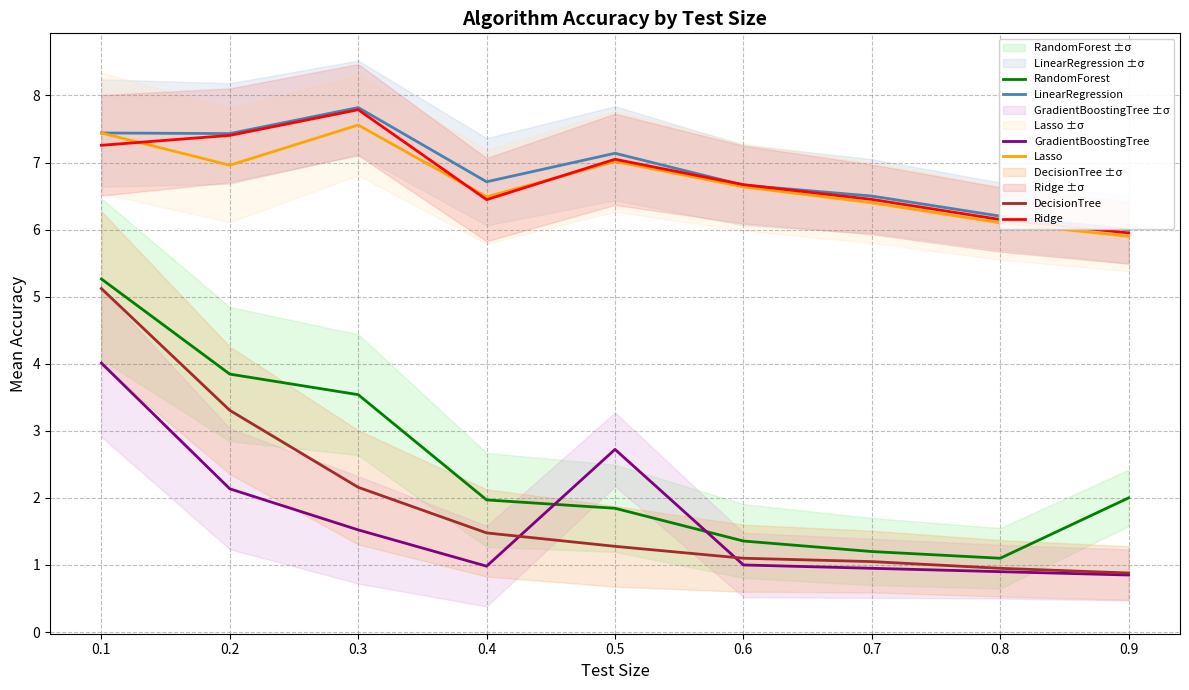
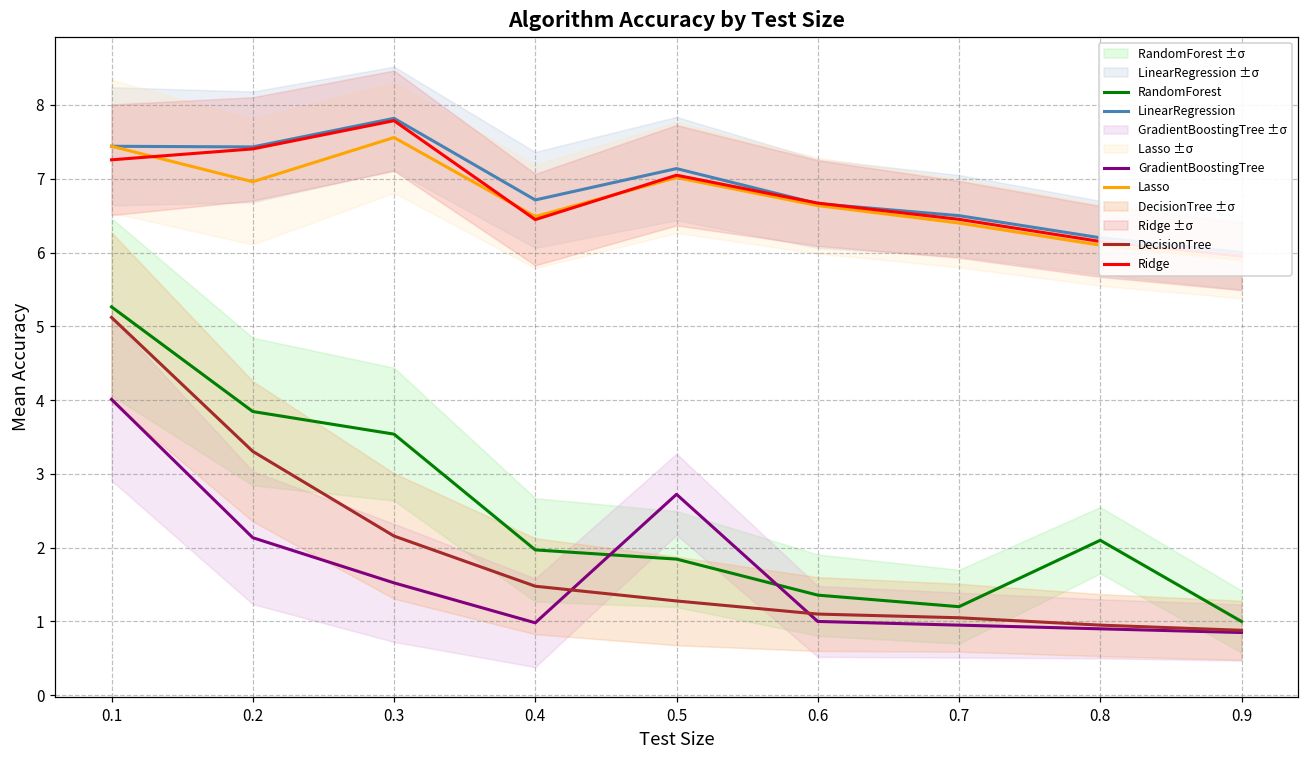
RandomForest, 0.8: 1.1 -> 2.1
RandomForest, 0.9: 2 -> 1
